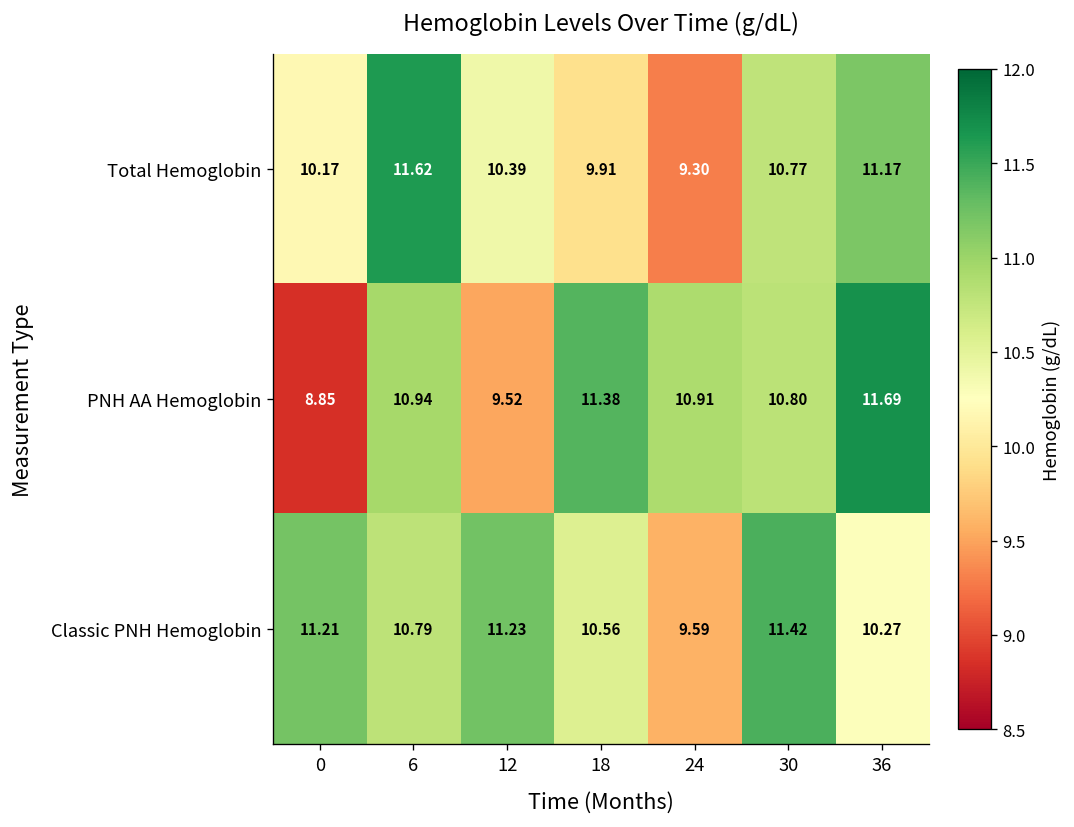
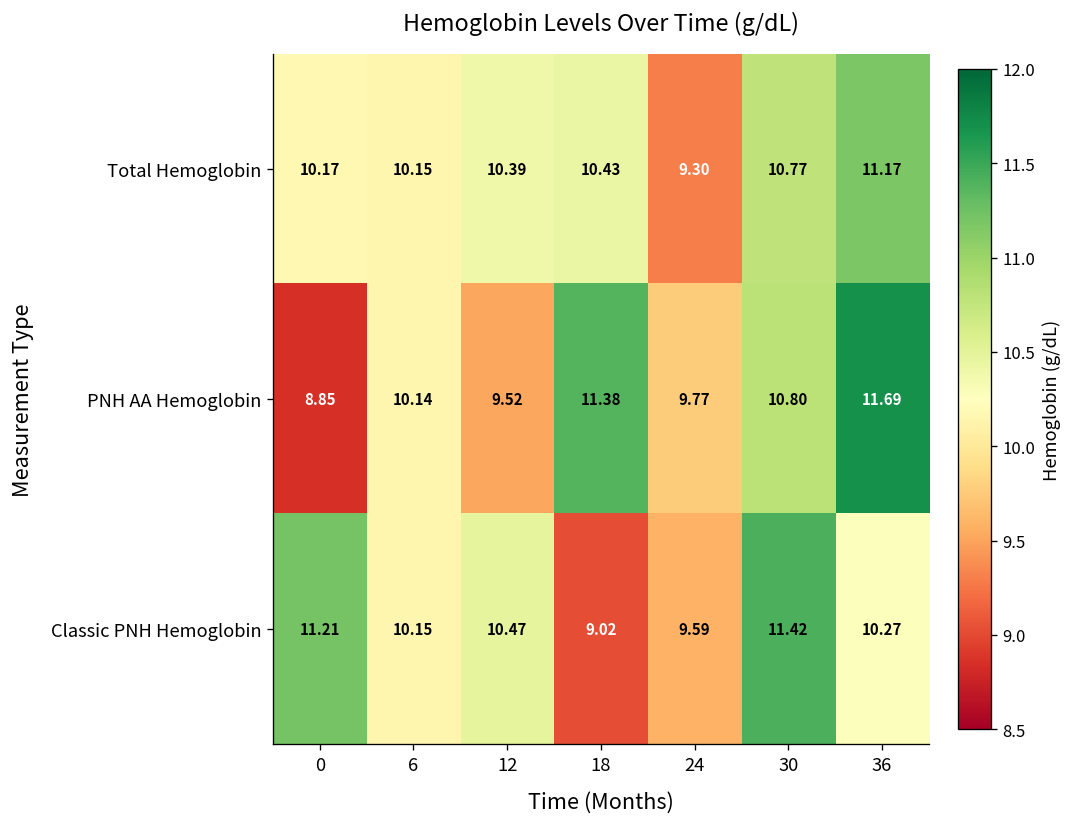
Total Hemoglobin, 6: 11.62 -> 10.15
Total Hemoglobin, 18: 9.91 -> 10.43
PNH AA Hemoglobin, 6: 10.94 -> 10.14
PNH AA Hemoglobin, 24: 10.91 -> 9.77
Classic PNH Hemoglobin, 6: 10.79 -> 10.15
Classic PNH Hemoglobin, 12: 11.23 -> 10.47
Classic PNH Hemoglobin, 18: 10.56 -> 9.02
